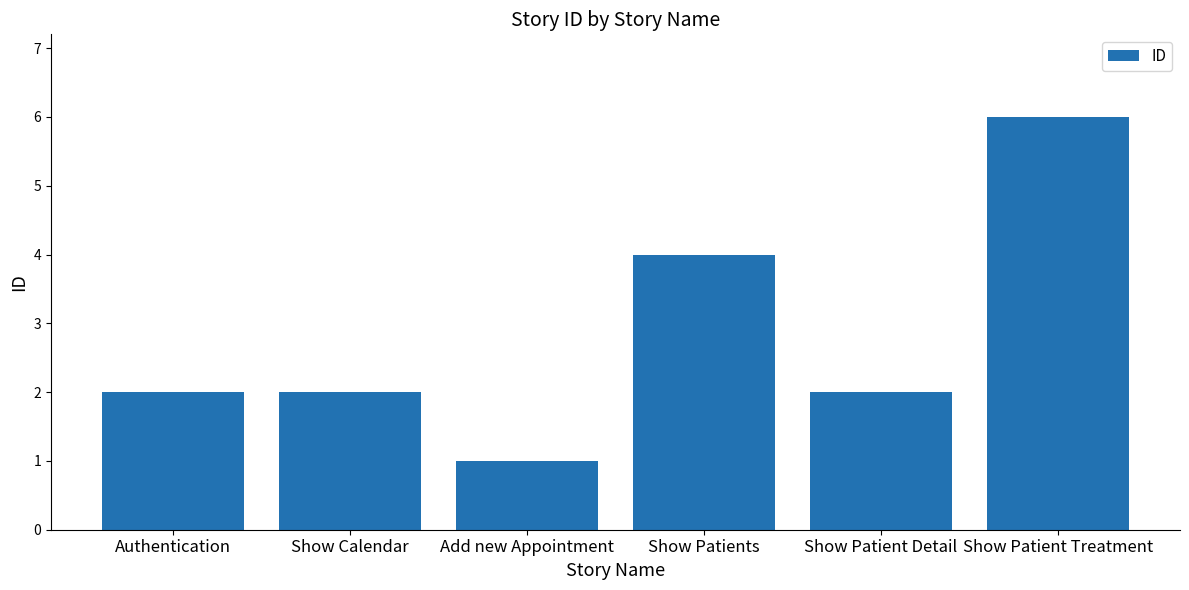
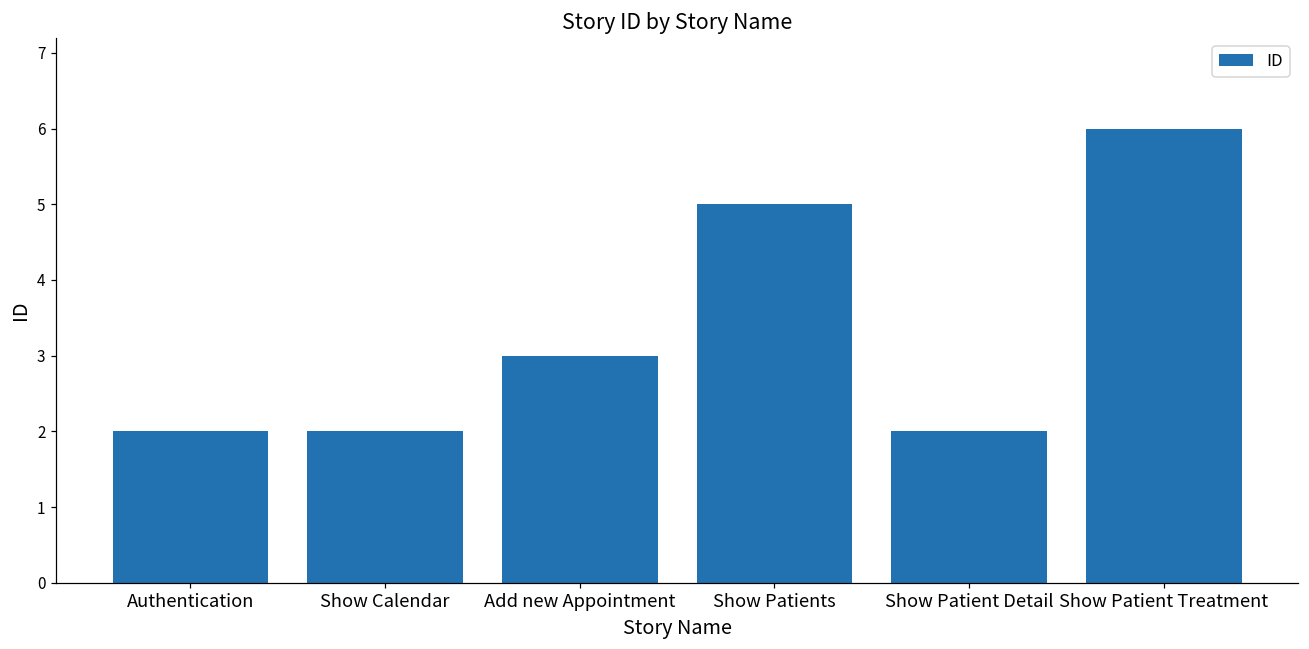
Add new Appointment: 1 -> 3
Show Patients: 4 -> 5
